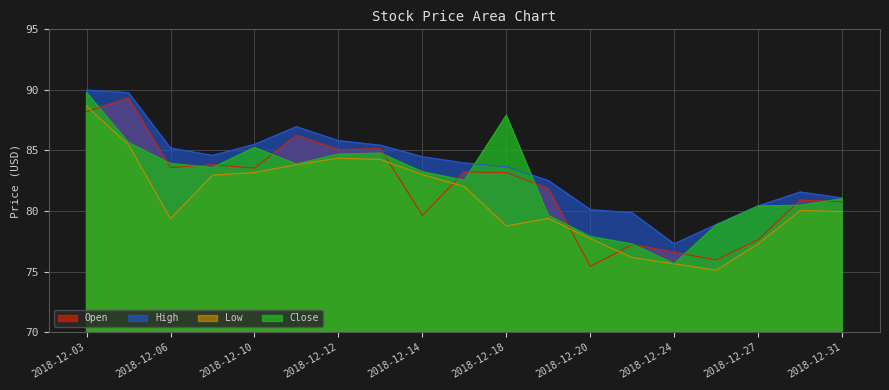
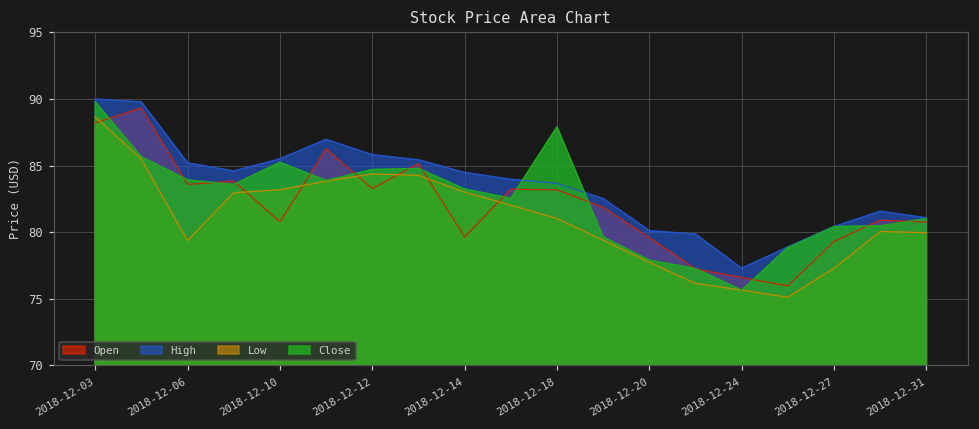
Open, 2018-12-10: 83.6 -> 80.8
Open, 2018-12-12: 85.1 -> 83.3
Low, 2018-12-18: 78.8 -> 81.0
Open, 2018-12-20: 75.4 -> 79.6
Open, 2018-12-27: 77.7 -> 79.3
